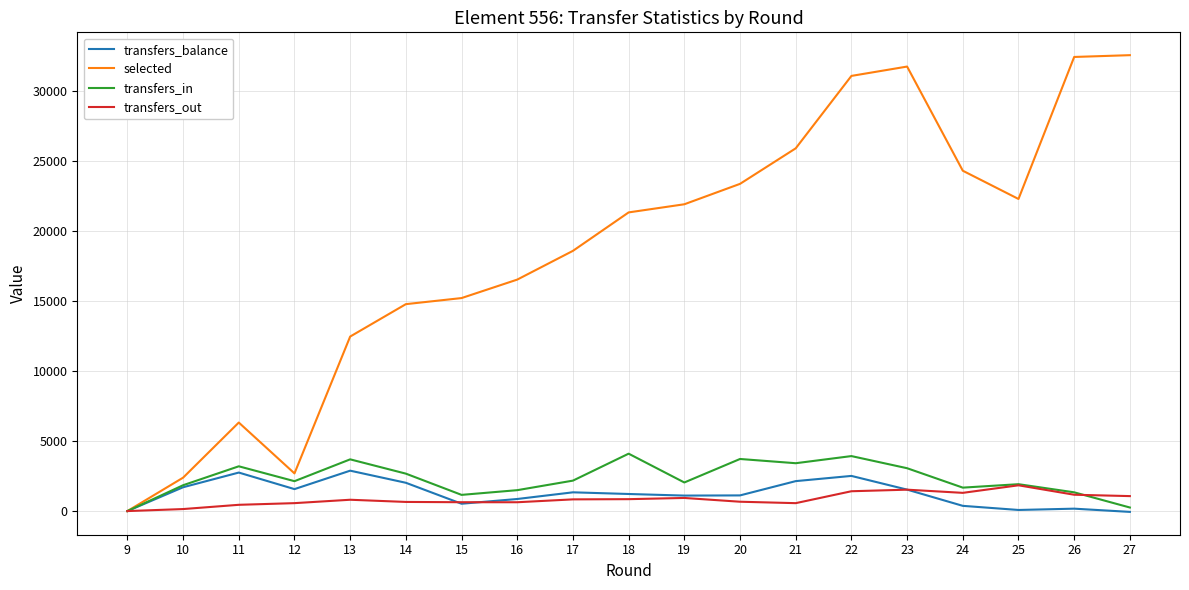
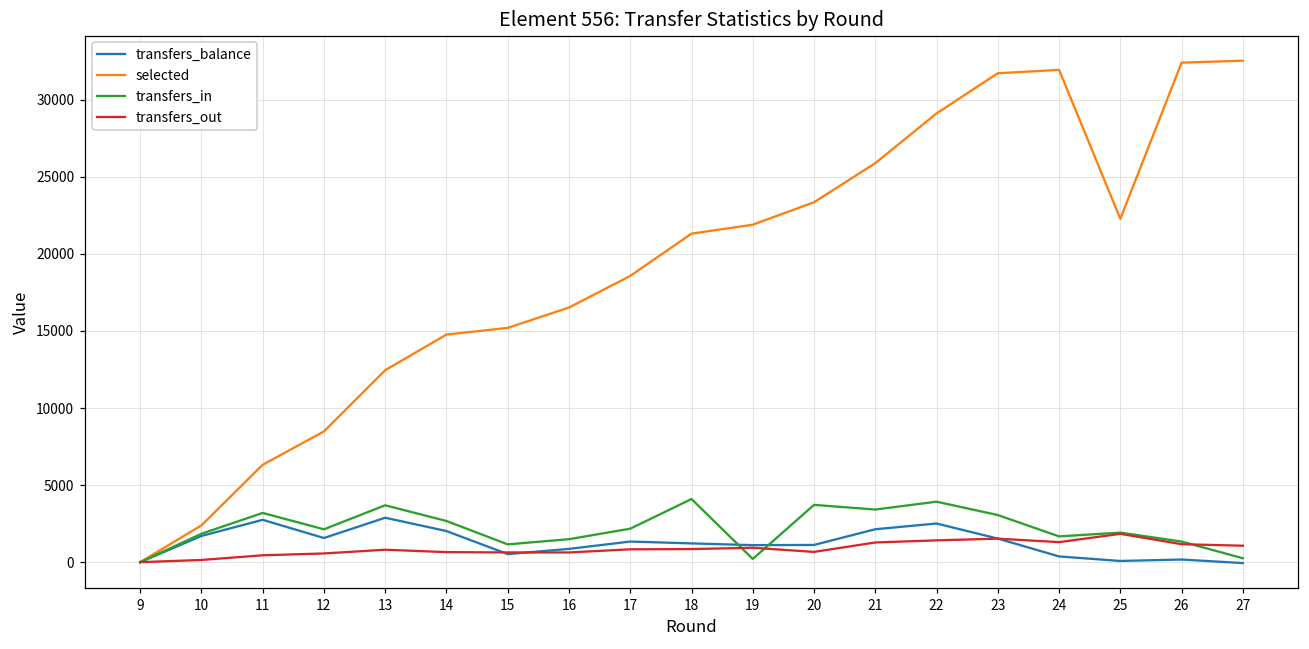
selected, 12: 2700 -> 8500
transfers_in, 19: 2000 -> 200
transfers_out, 21: 600 -> 1300
selected, 22: 31100 -> 29100
selected, 24: 24300 -> 31900
